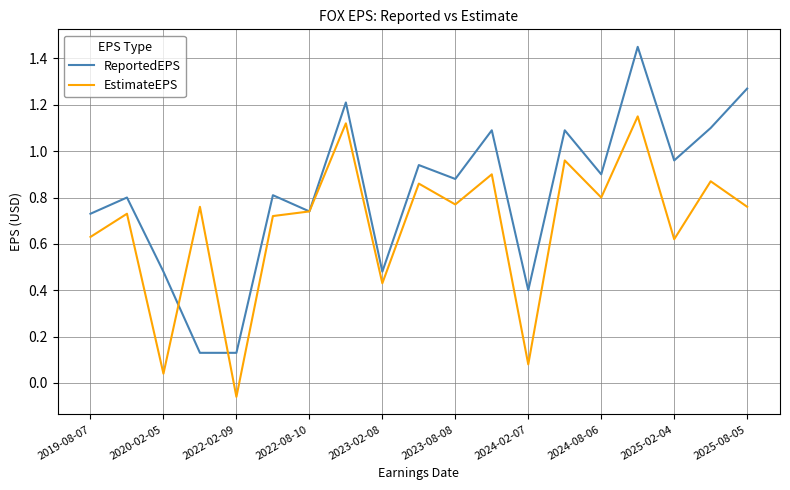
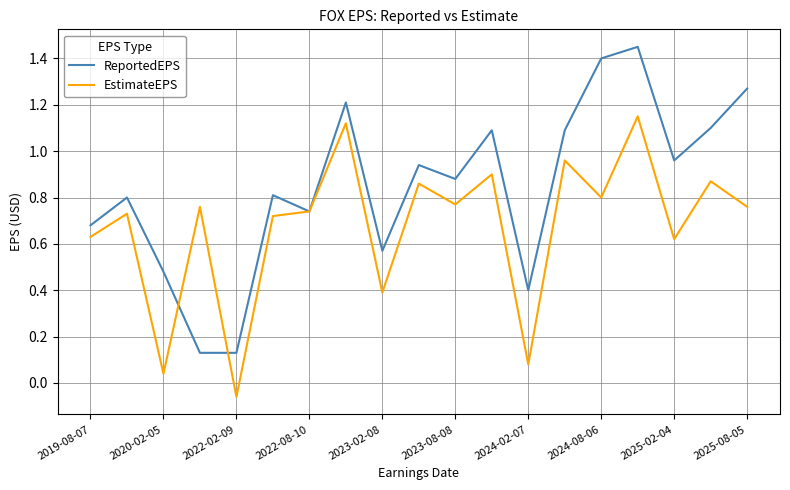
ReportedEPS, 2019-08-07: 0.73 -> 0.68
ReportedEPS, 2023-02-08: 0.48 -> 0.57
EstimateEPS, 2023-02-08: 0.43 -> 0.39
ReportedEPS, 2024-08-06: 0.9 -> 1.4
